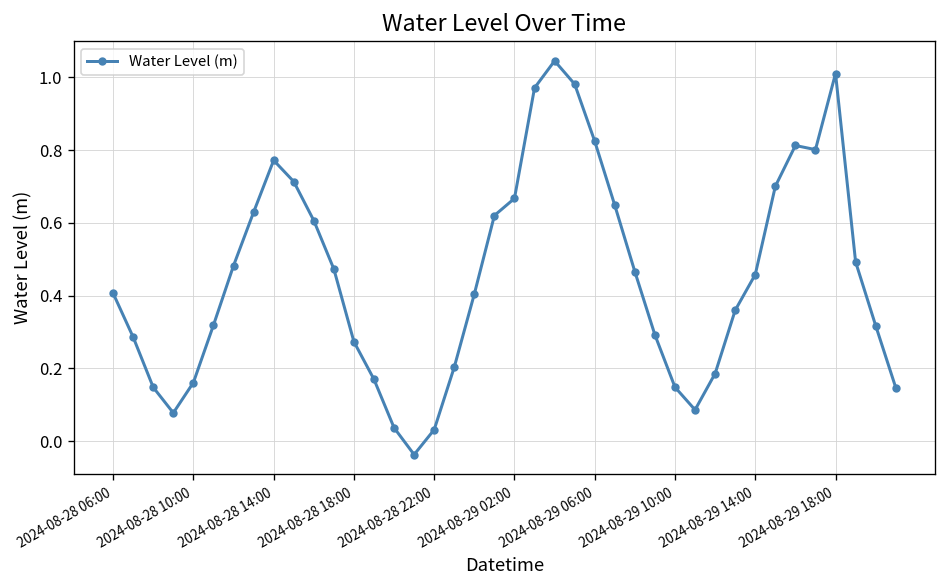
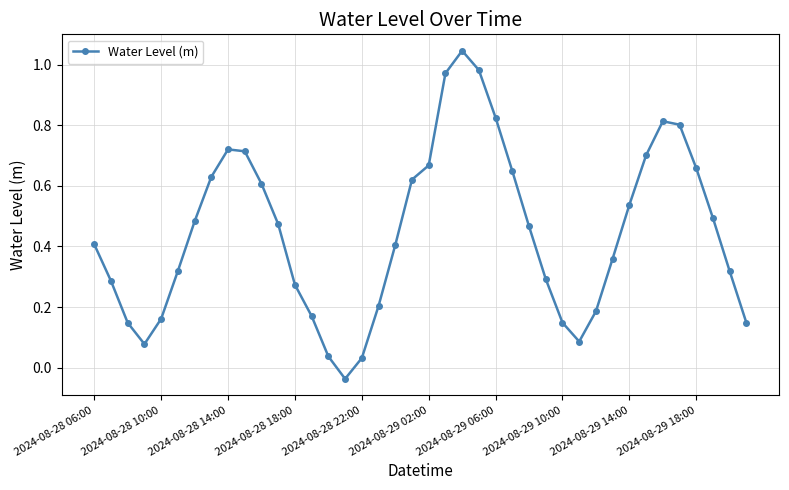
2024-08-28 14:00: 0.77 -> 0.72
2024-08-29 14:00: 0.46 -> 0.54
2024-08-29 18:00: 1.01 -> 0.66
